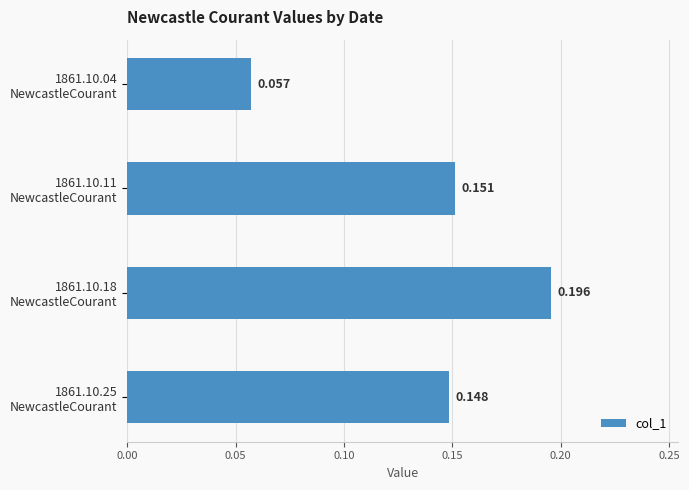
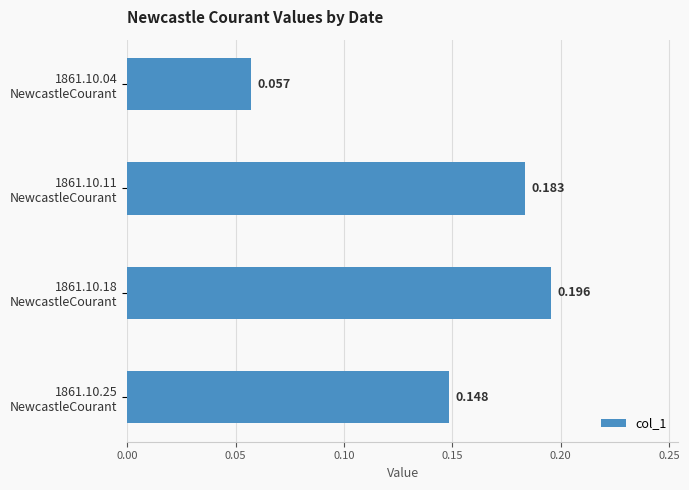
1861.10.11 NewcastleCourant: 0.151 -> 0.183
